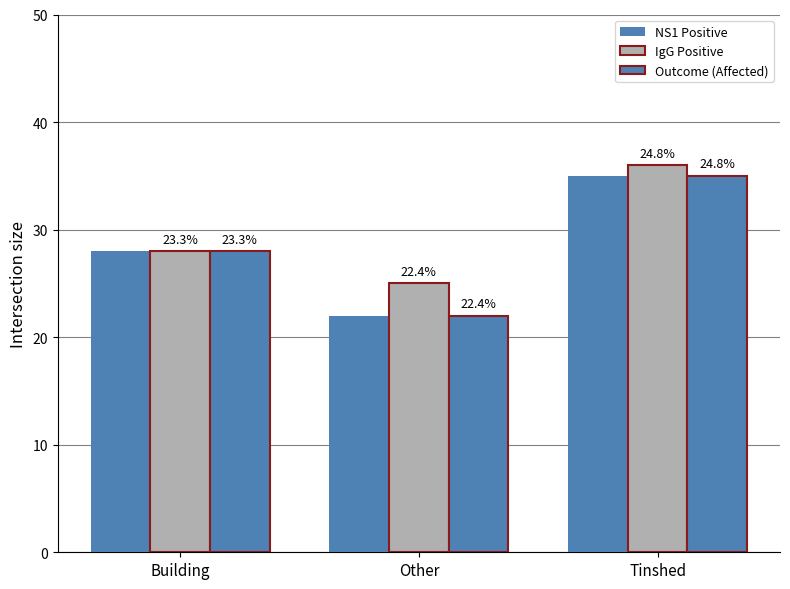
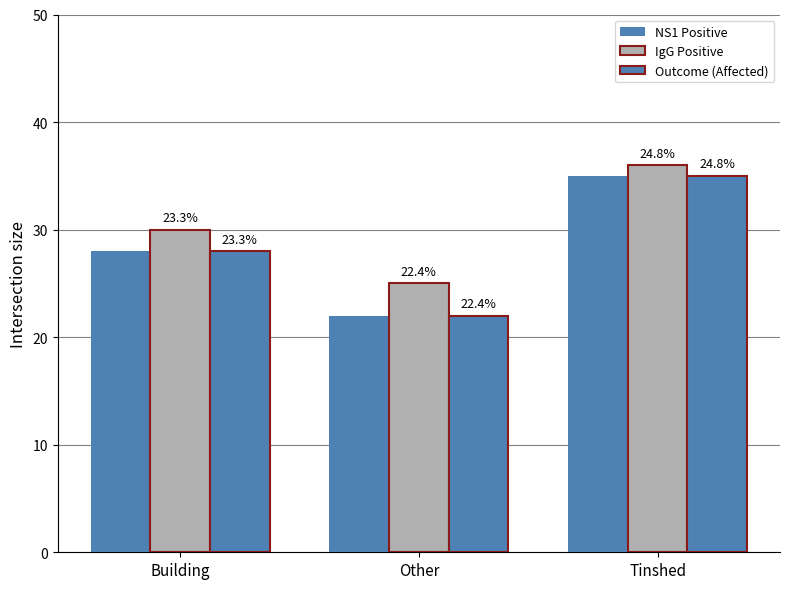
IgG Positive, Building: 28 -> 30
